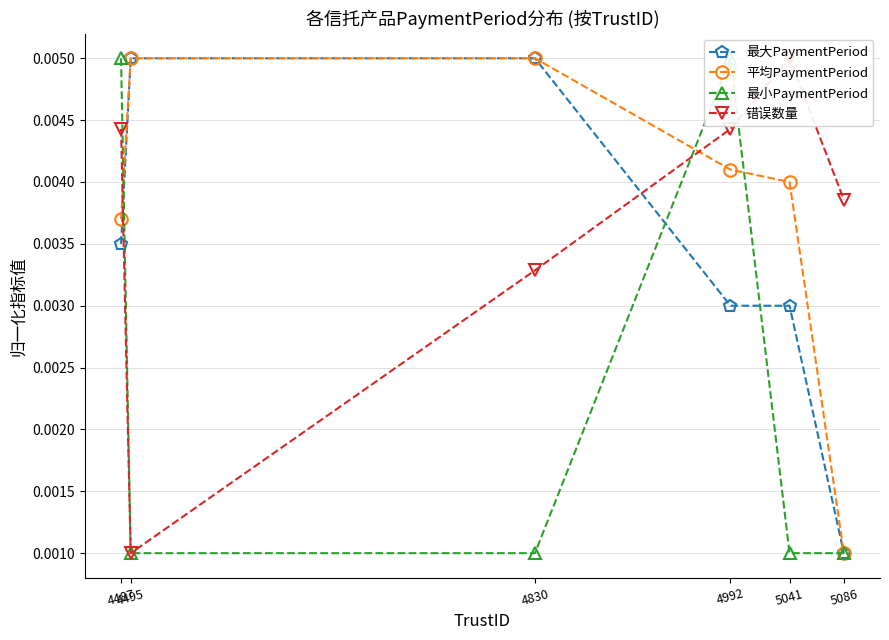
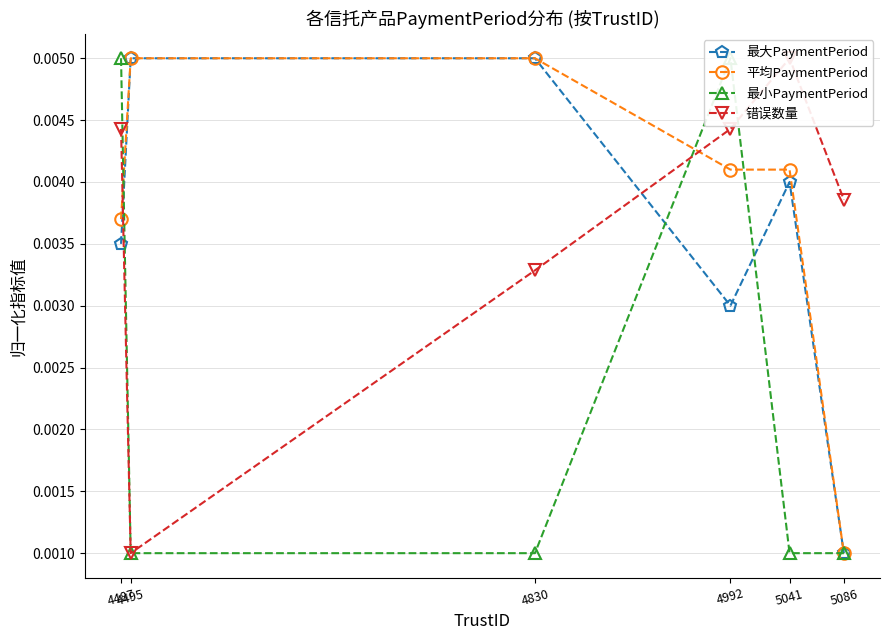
最大PaymentPeriod, 5041: 0.00300 -> 0.00400
平均PaymentPeriod, 5041: 0.00400 -> 0.00410
